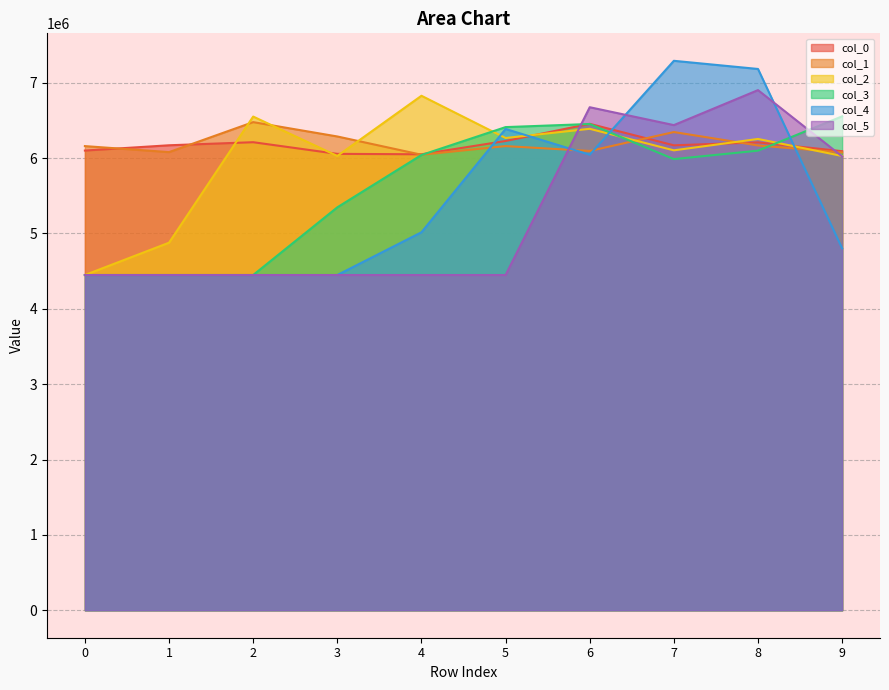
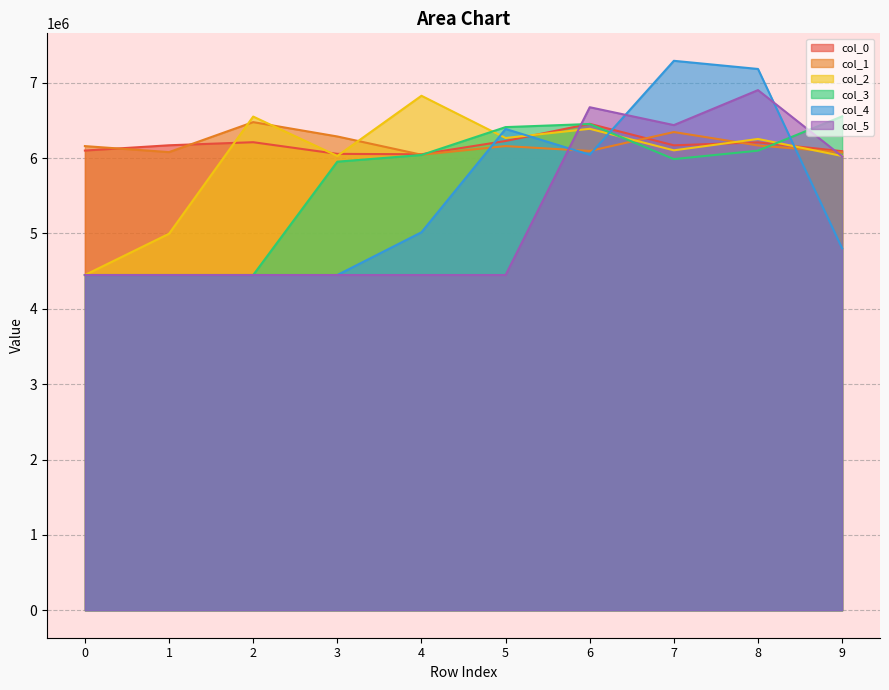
col_2, 1: 4900000 -> 5000000
col_3, 3: 5300000 -> 6000000
